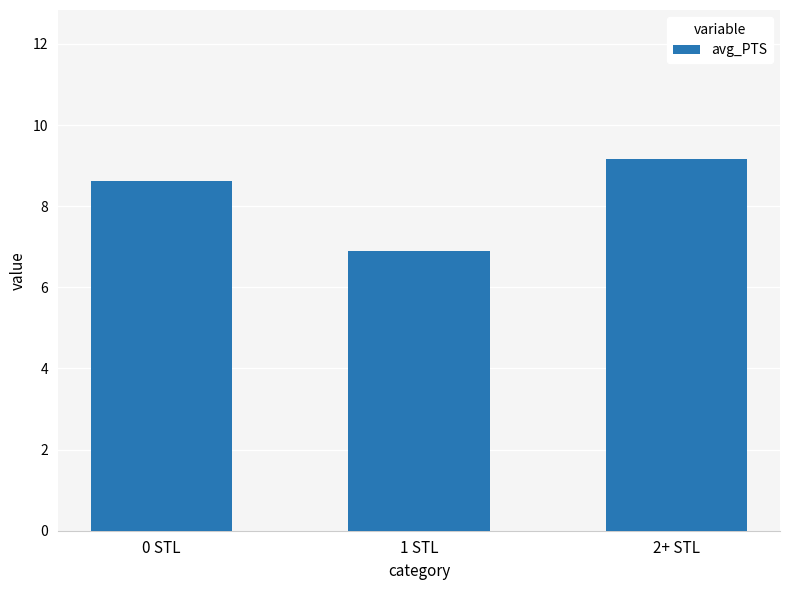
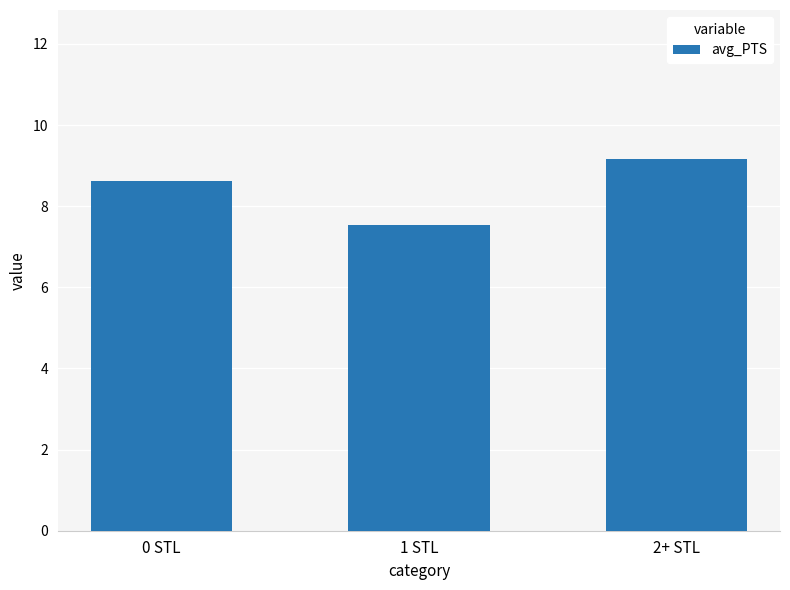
1 STL: 6.9 -> 7.5
